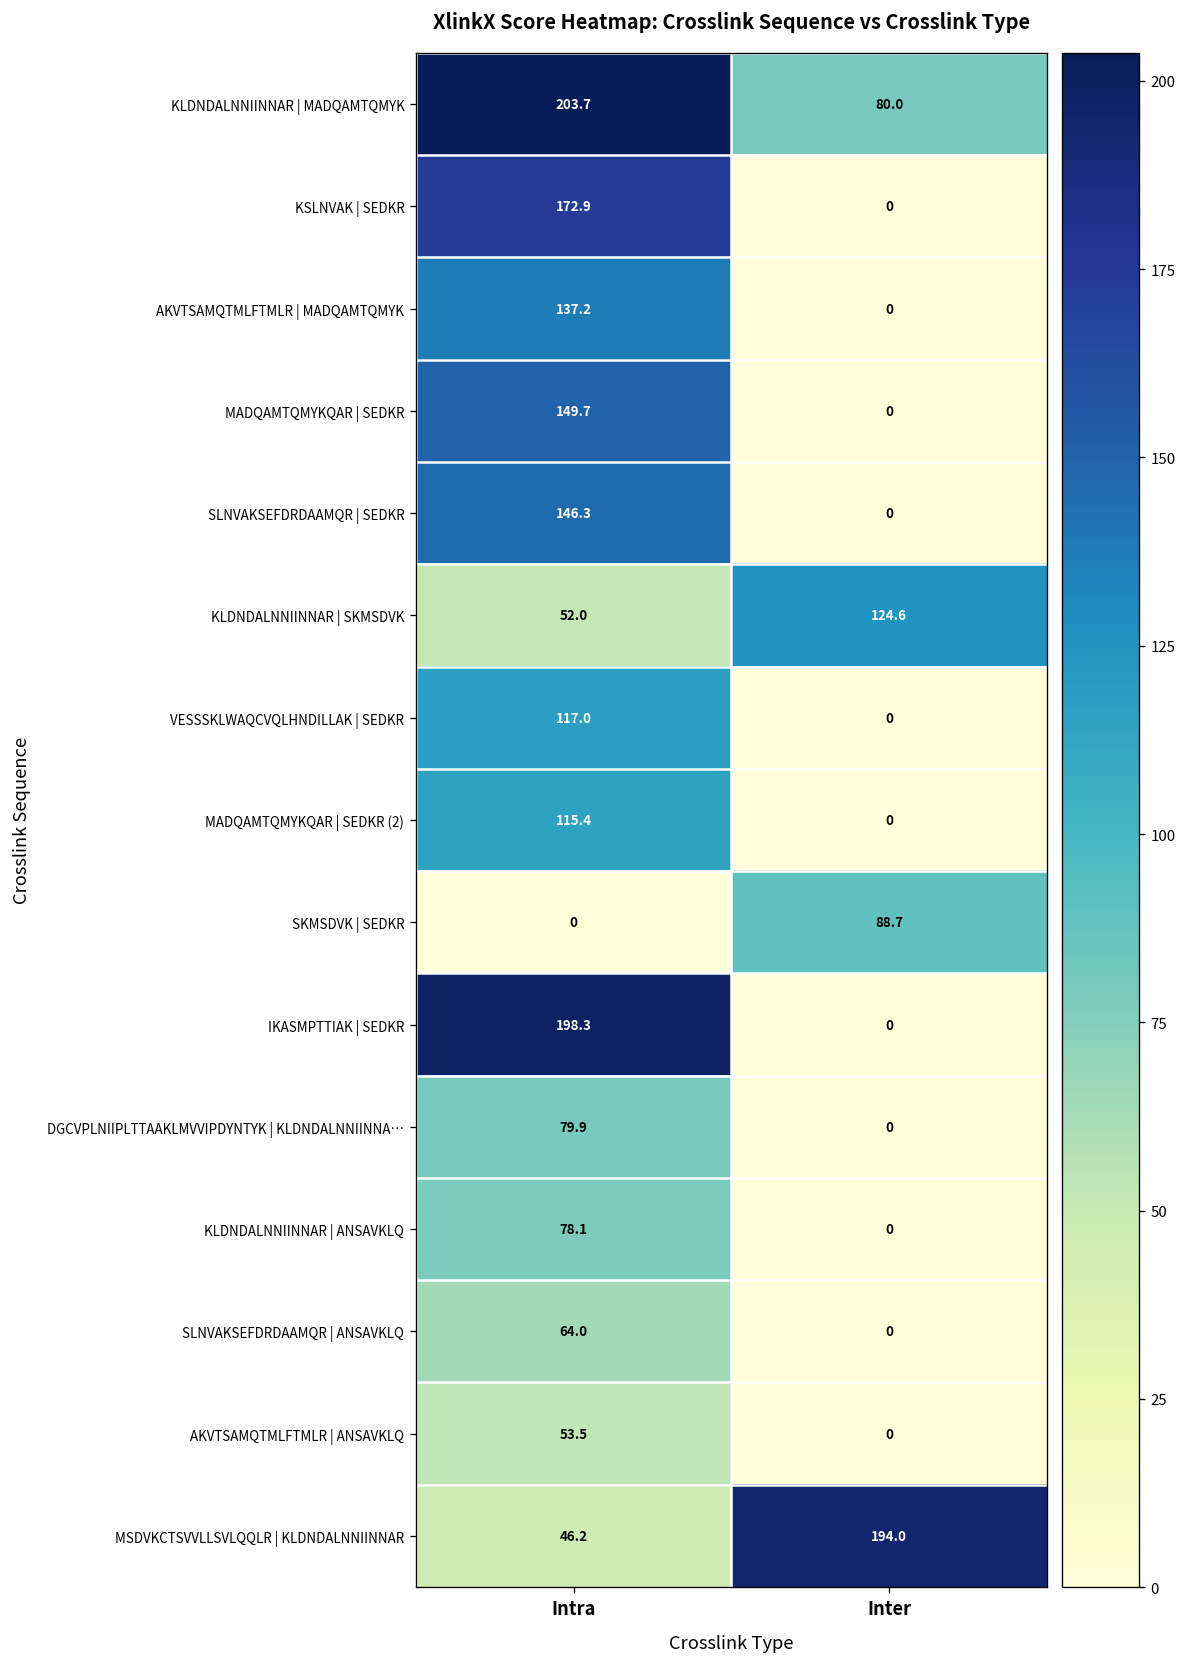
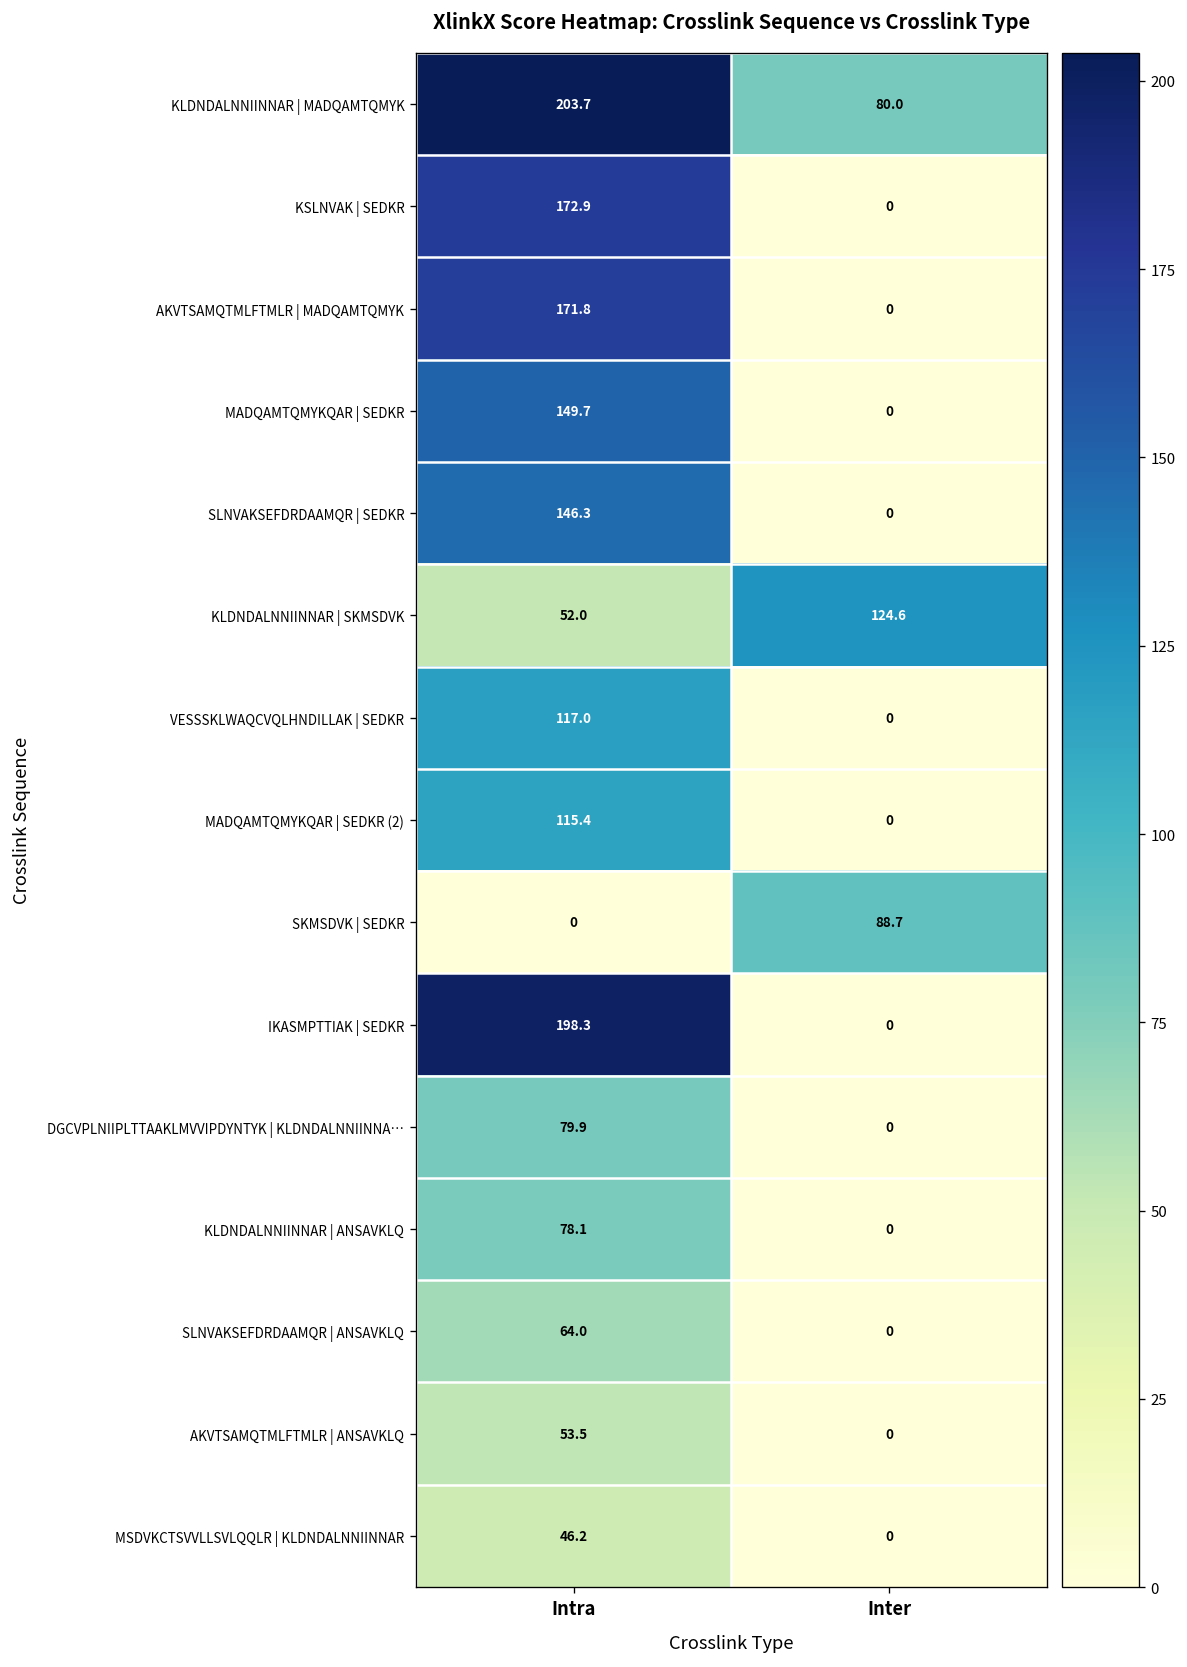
AKVTSAMQTMLFTMLR | MADQAMTQMYK, Intra: 137.2 -> 171.8
MSDVKCTSVVLLSVLQQLR | KLDNDALNNIINNAR, Inter: 194.0 -> 0
